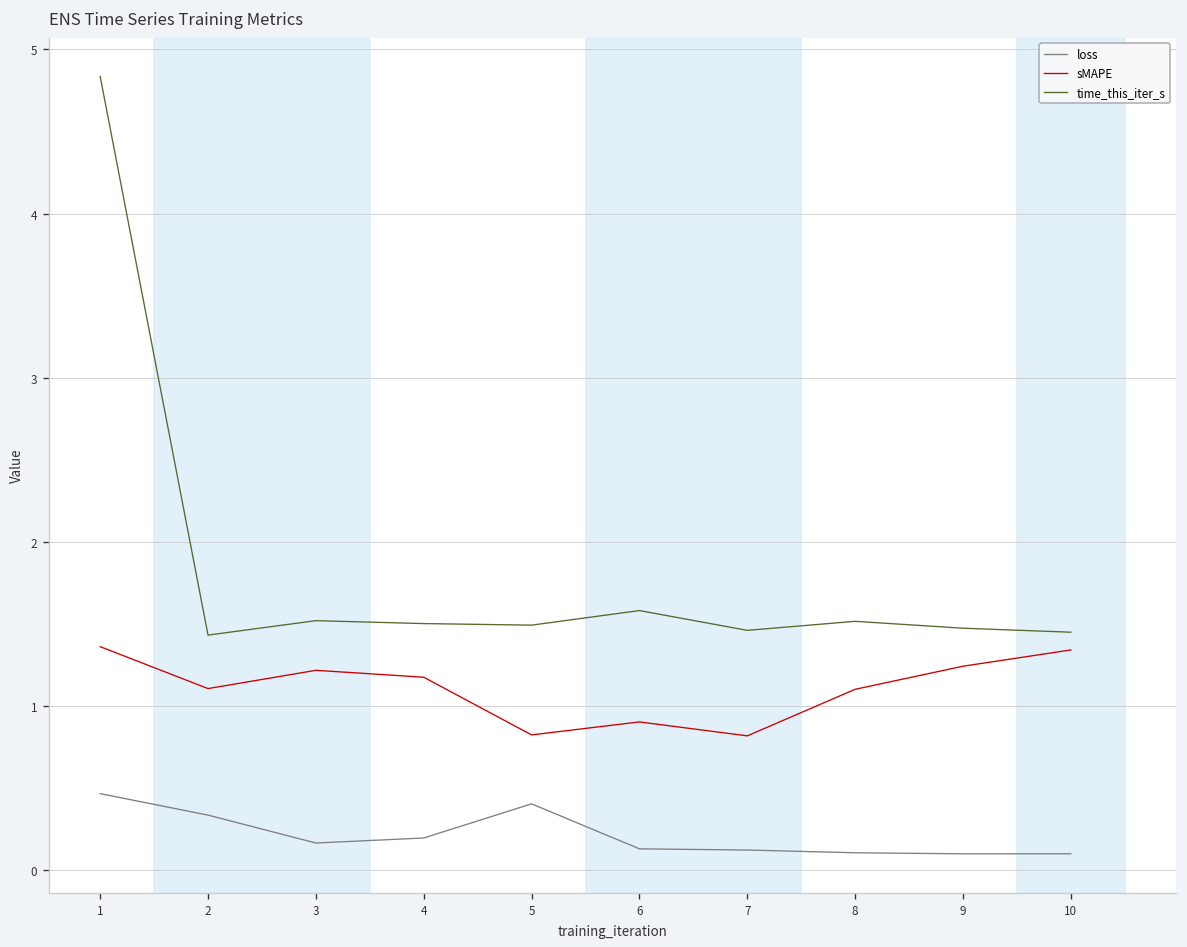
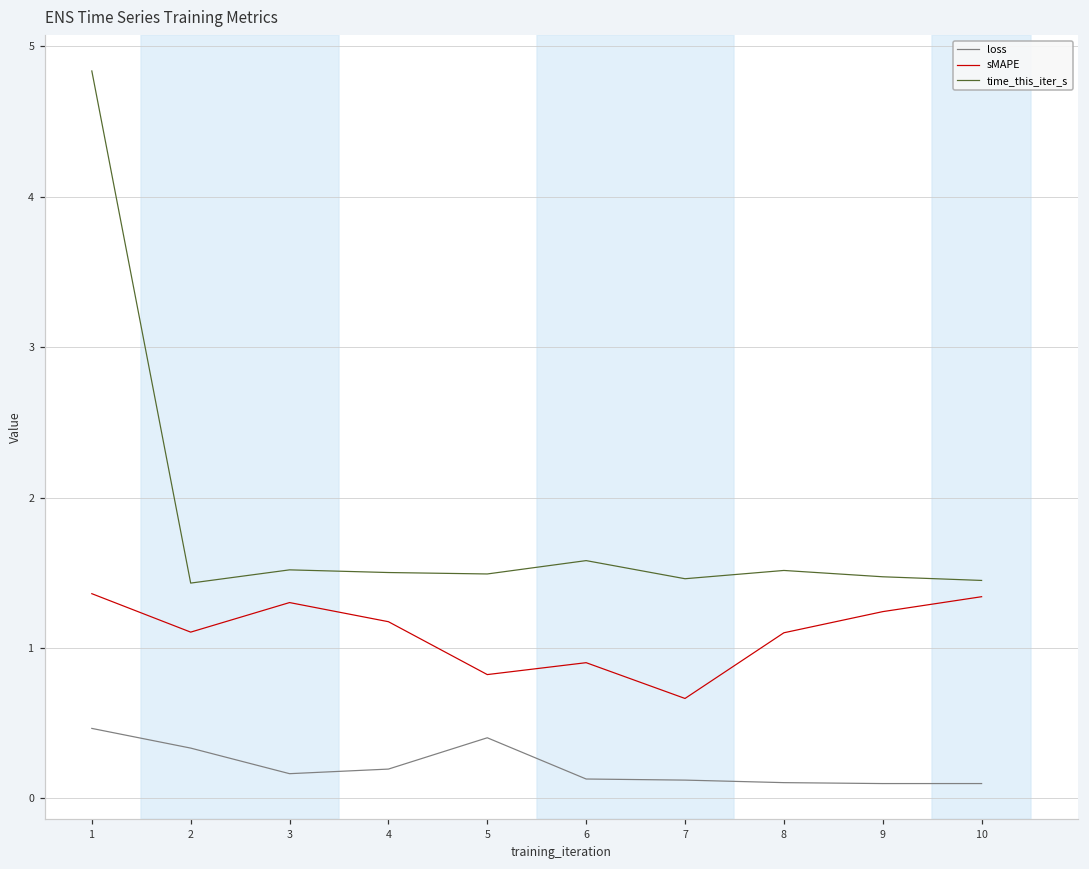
sMAPE, 3: 1.22 -> 1.30
sMAPE, 7: 0.82 -> 0.66
